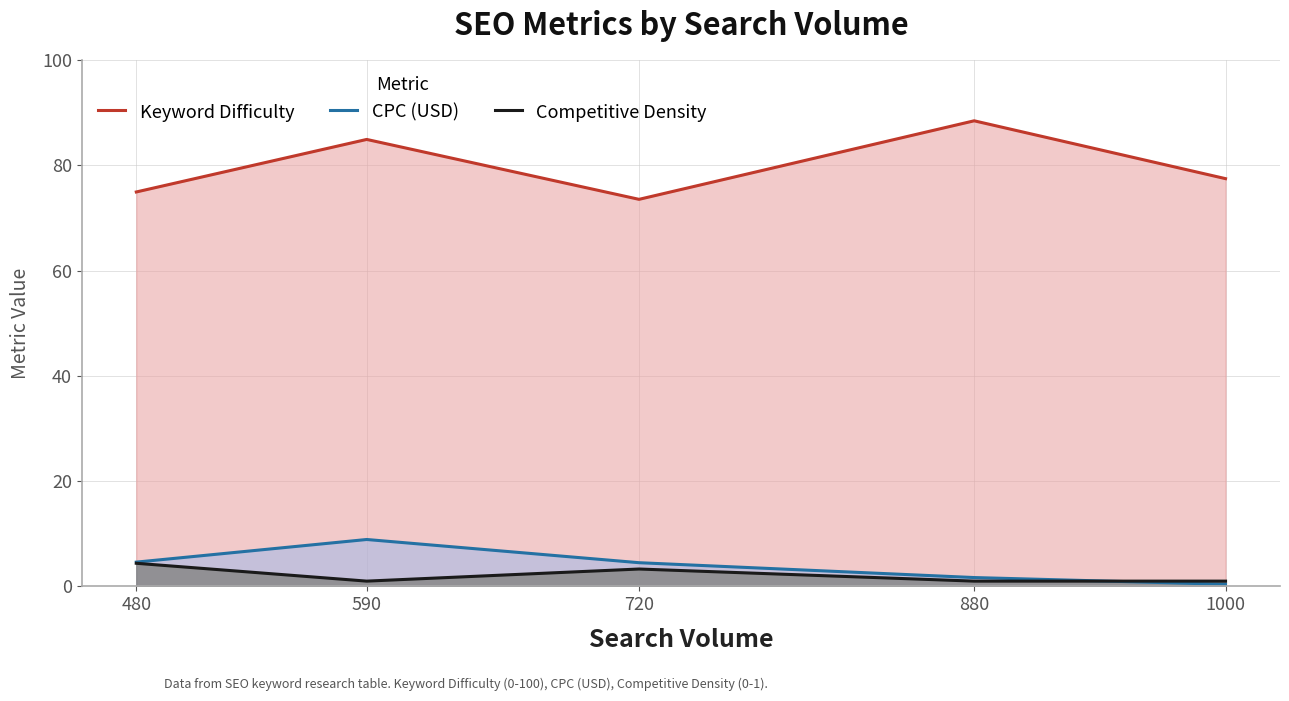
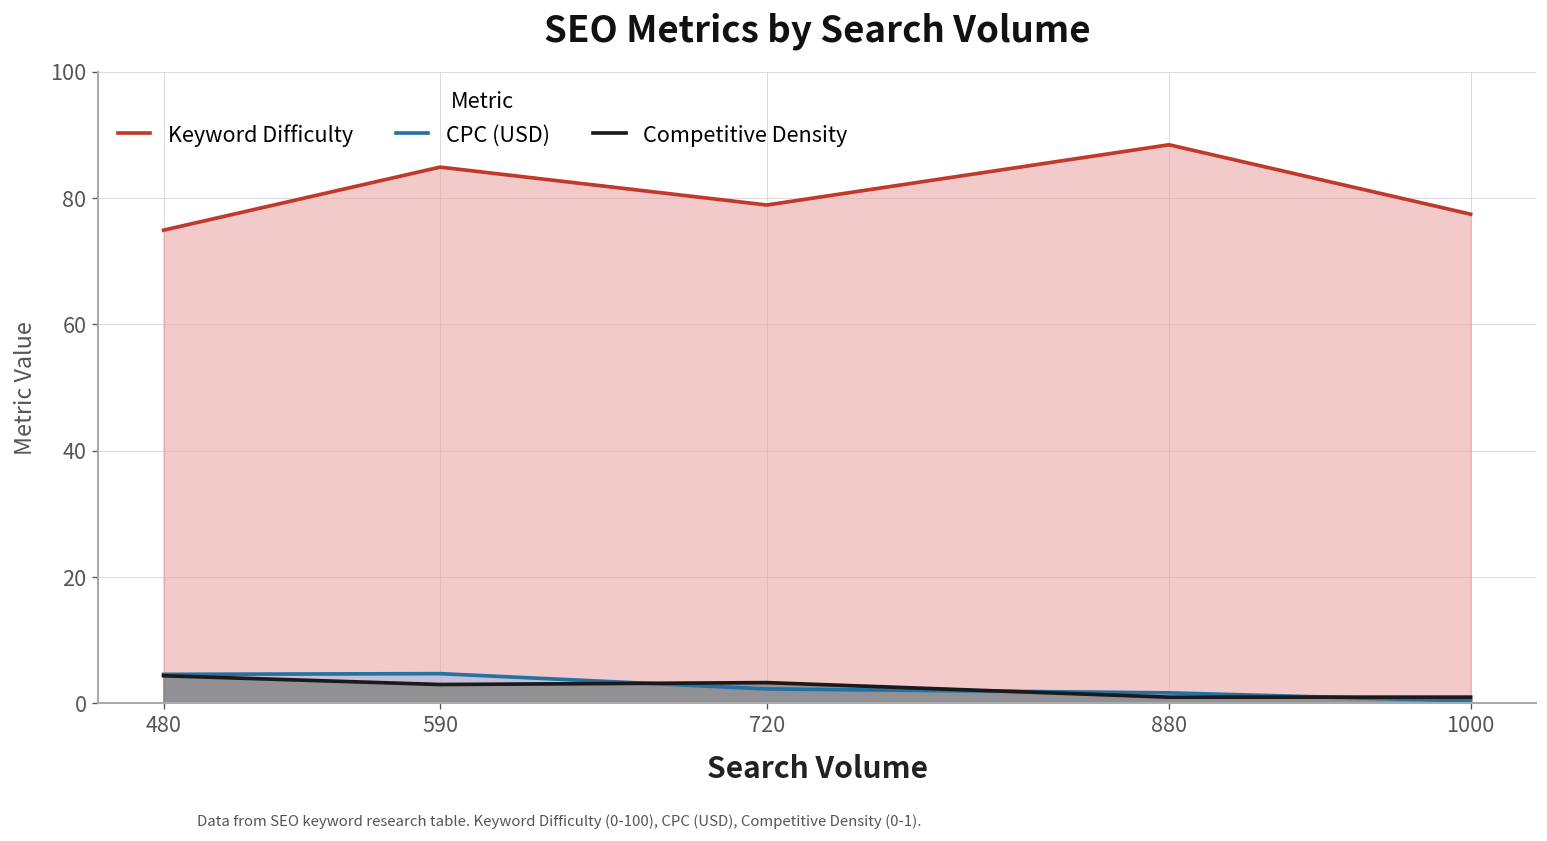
CPC (USD), 590: 9 -> 5
Competitive Density, 590: 1 -> 3
Keyword Difficulty, 720: 74 -> 79
CPC (USD), 720: 5 -> 2
